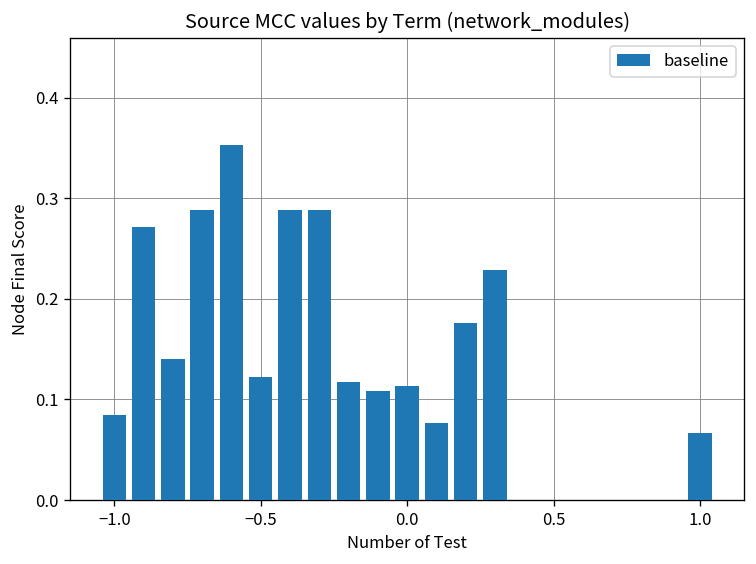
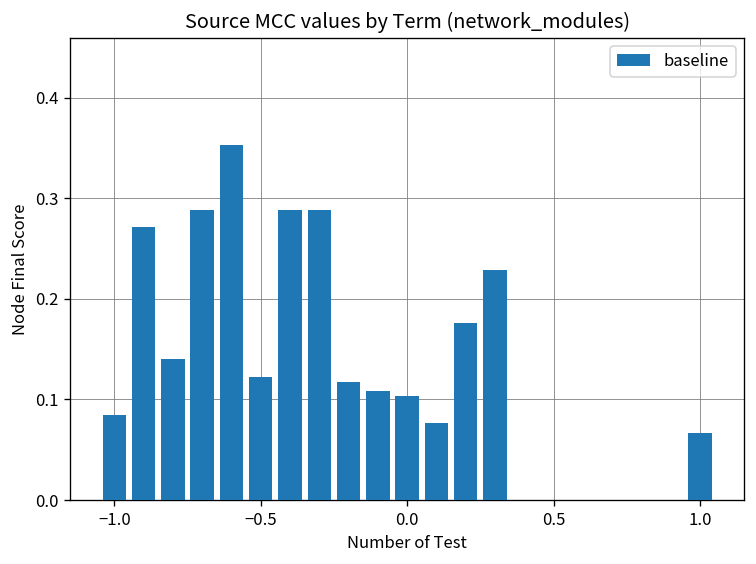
0.0: 0.11 -> 0.10
